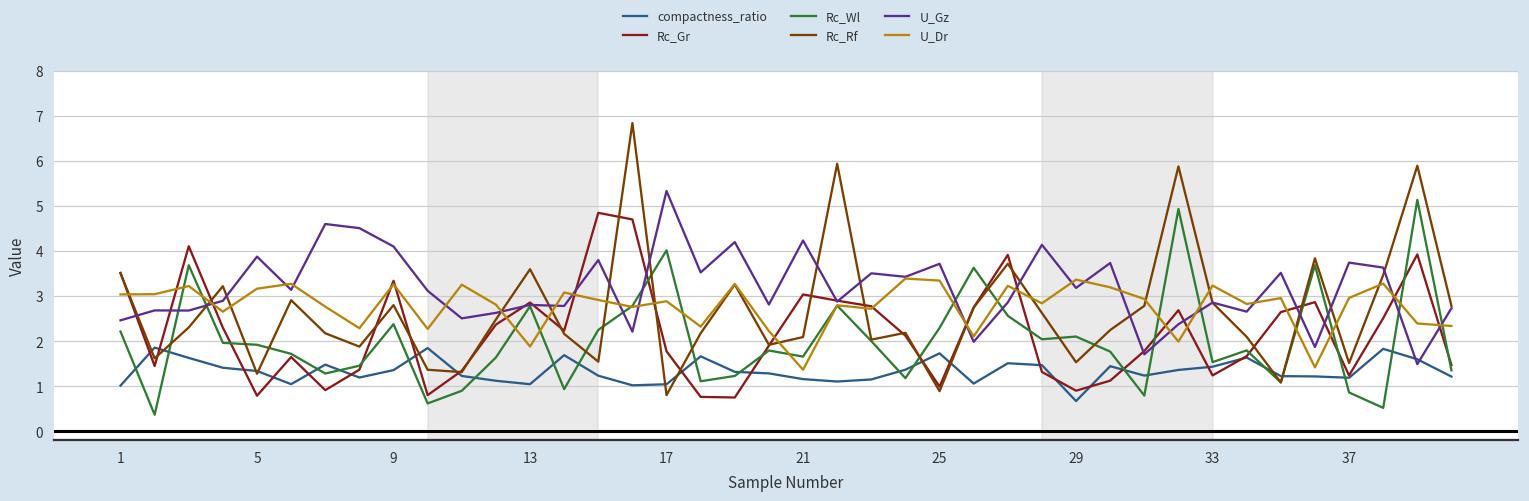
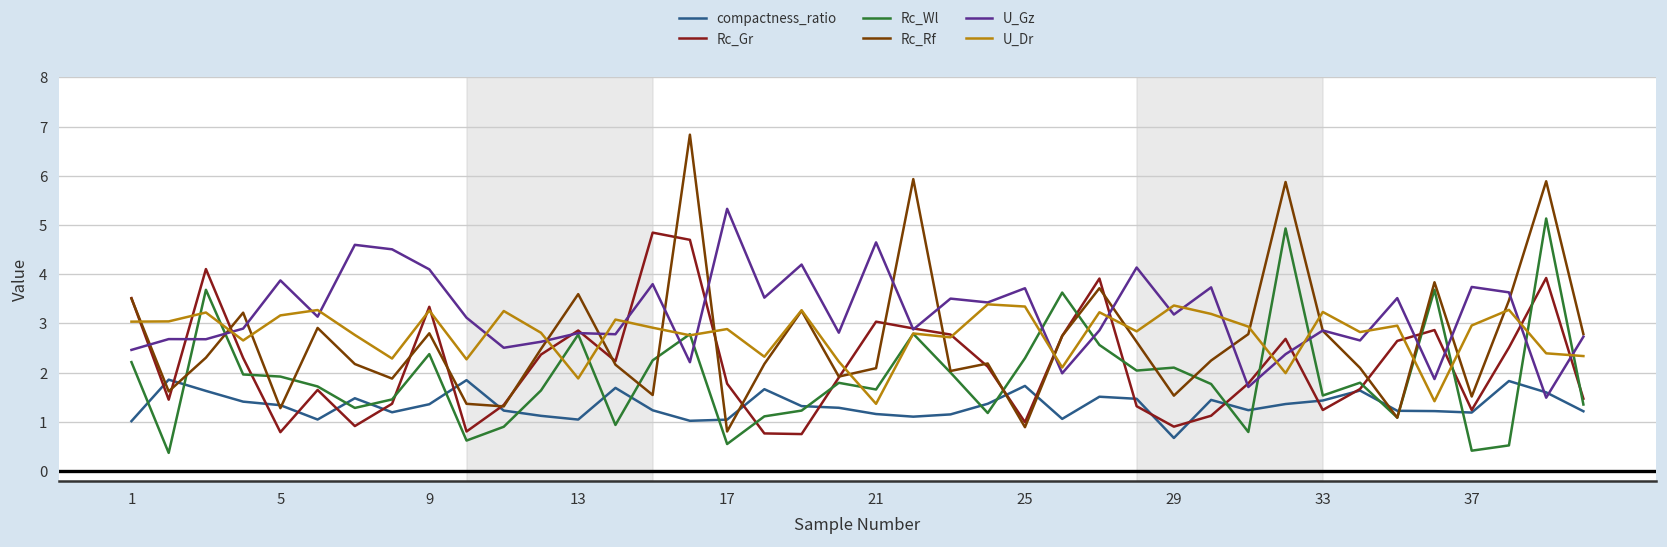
Rc_Wl, 17: 4.0 -> 0.6
U_Gz, 21: 4.2 -> 4.6
Rc_Wl, 37: 0.9 -> 0.4
